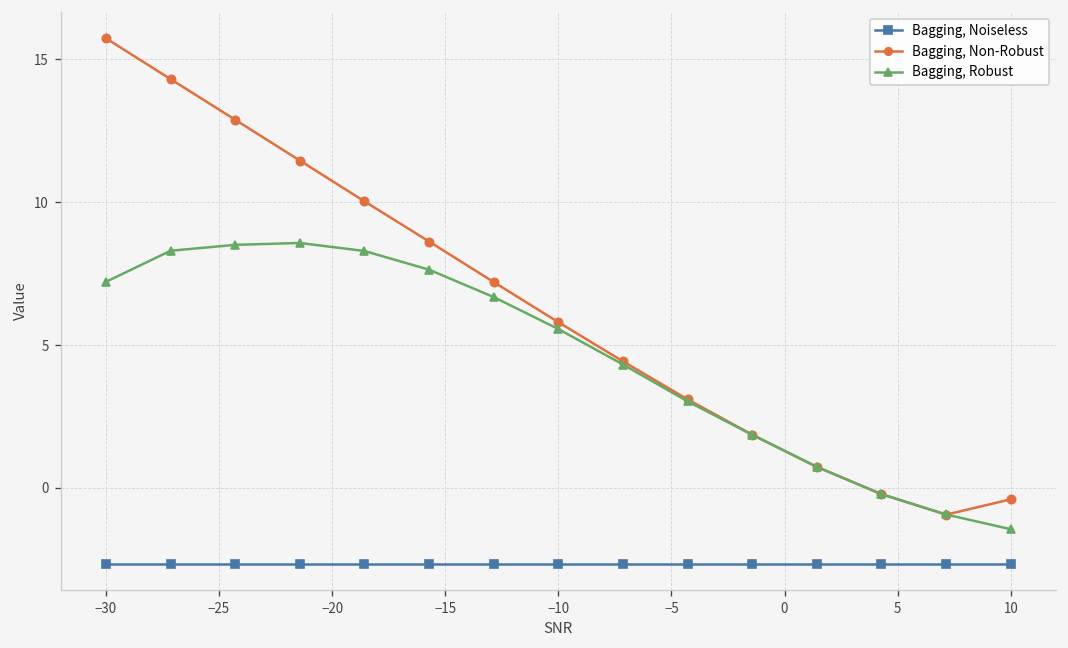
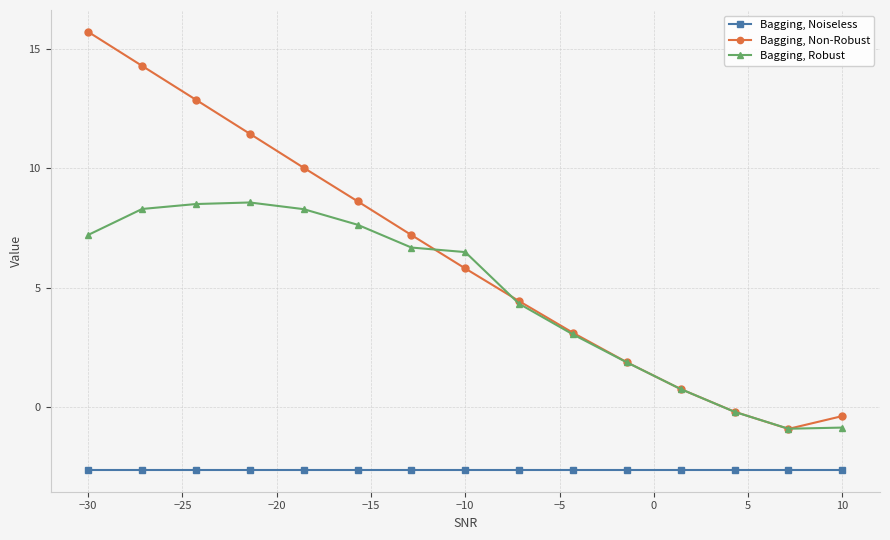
Bagging, Robust, −10: 5.6 -> 6.5
Bagging, Robust, 10: -1.4 -> -0.9
